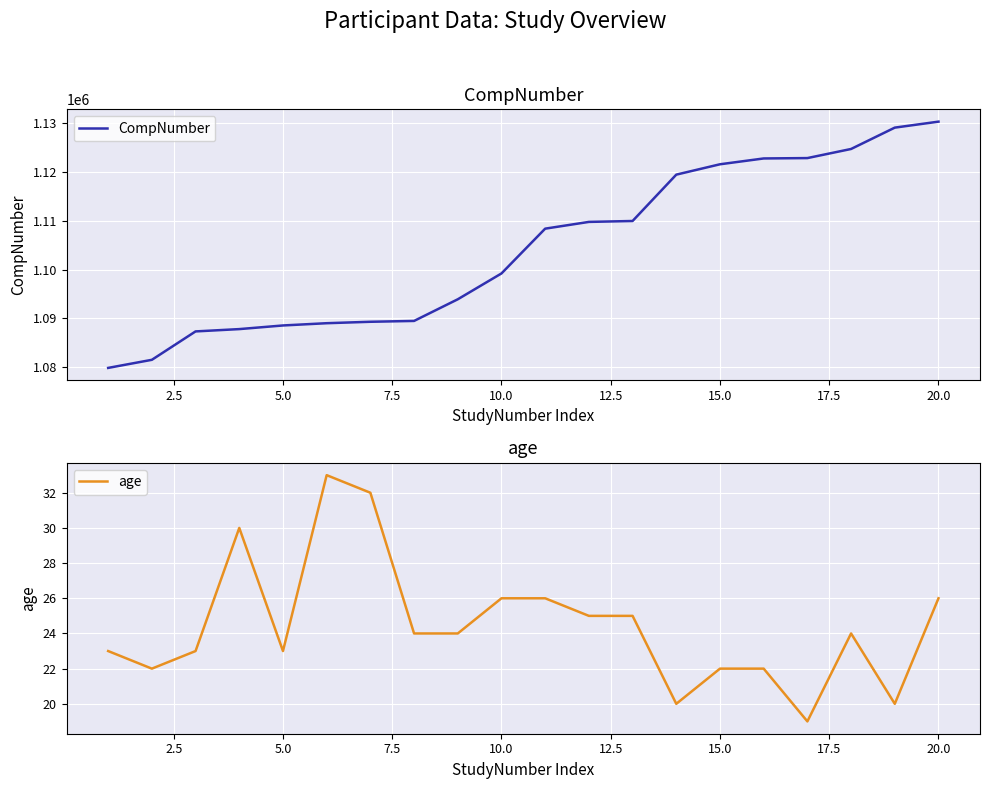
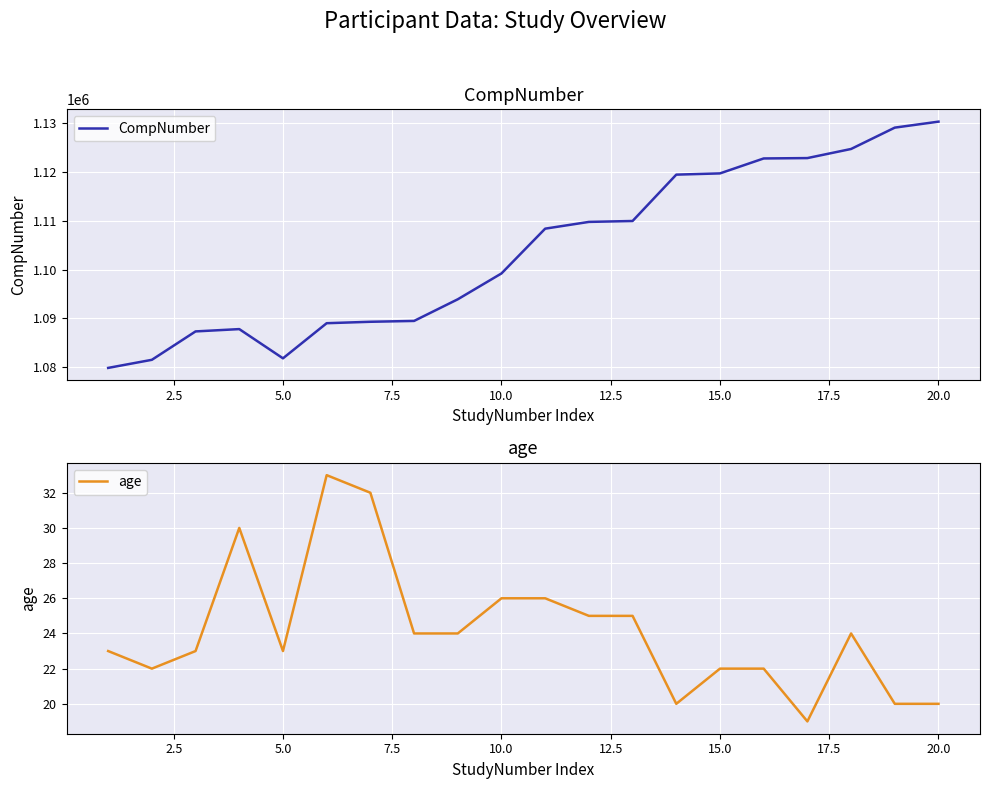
CompNumber, 5.0: 1089000 -> 1082000
CompNumber, 15.0: 1122000 -> 1120000
age, 20.0: 26 -> 20
